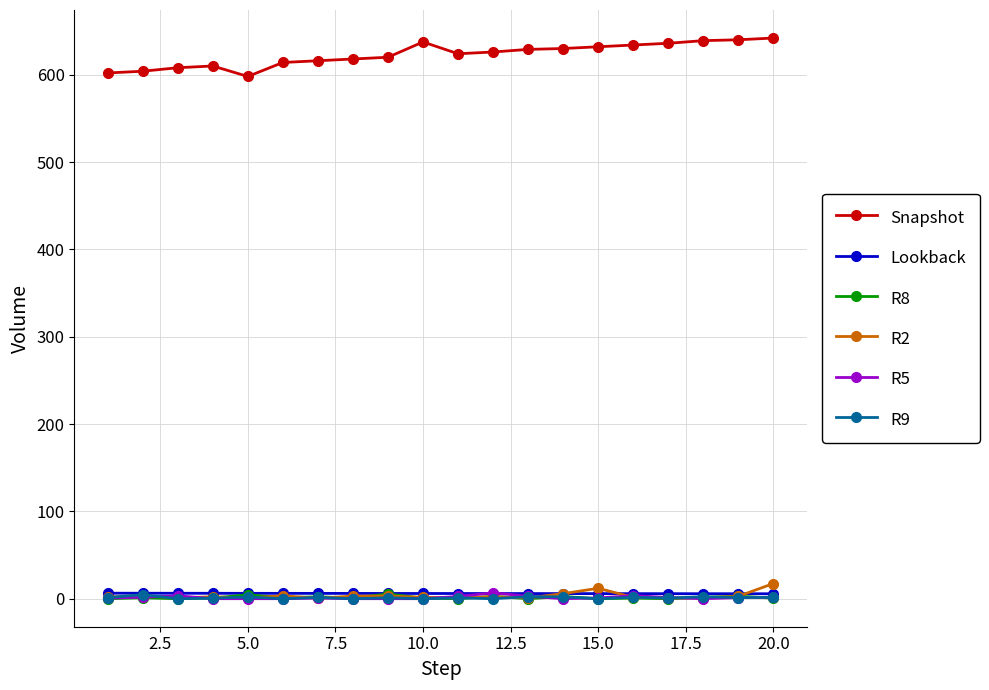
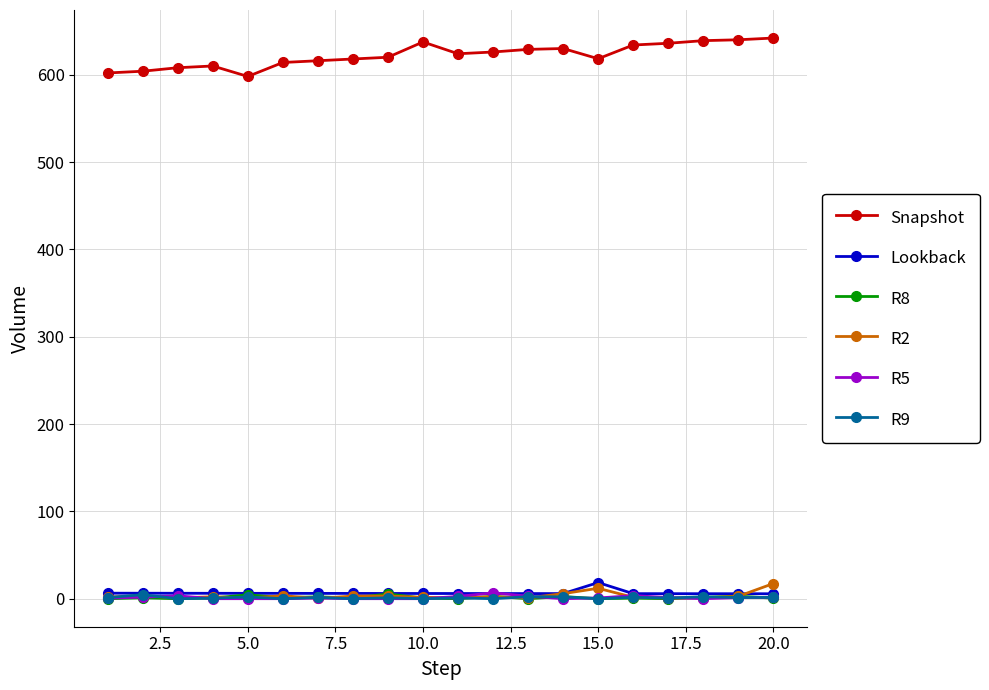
Snapshot, 15.0: 630 -> 620
Lookback, 15.0: 10 -> 20
